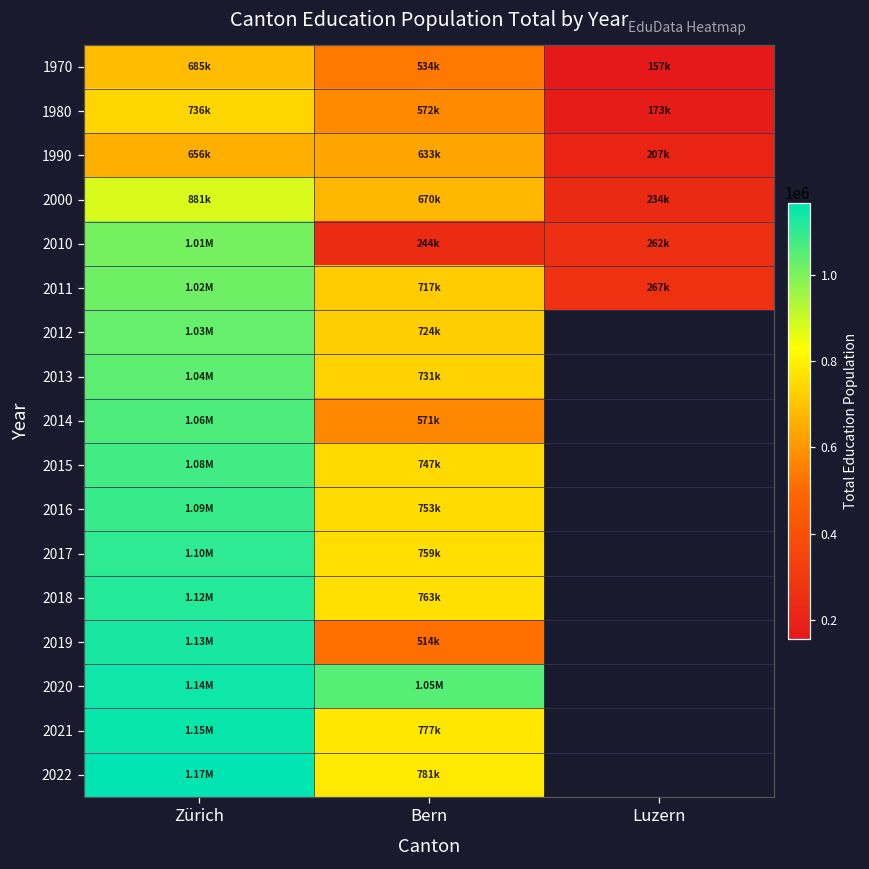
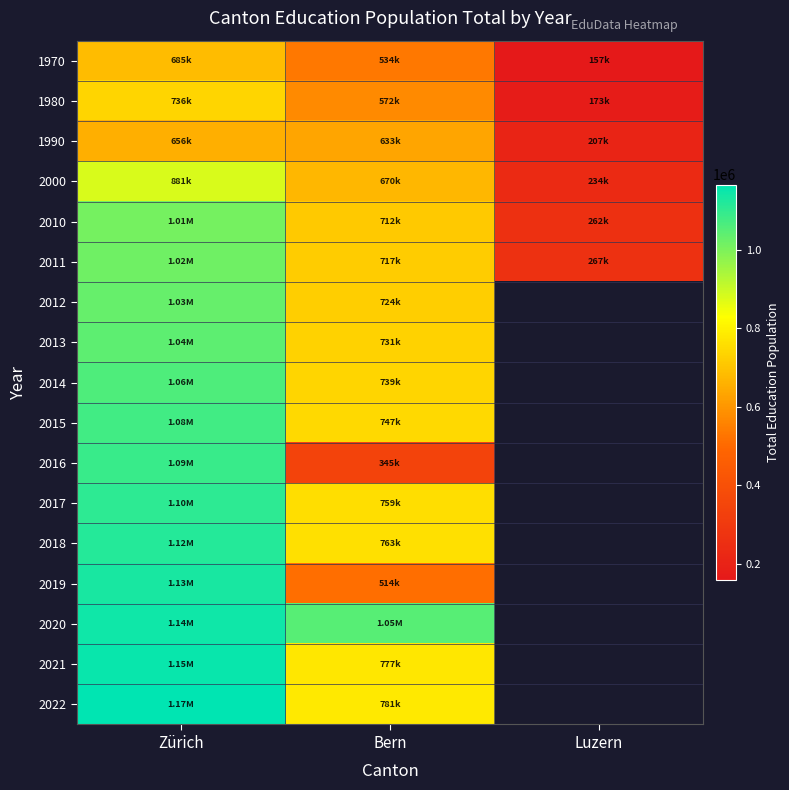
2010, Bern: 244k -> 712k
2014, Bern: 571k -> 739k
2016, Bern: 753k -> 345k
